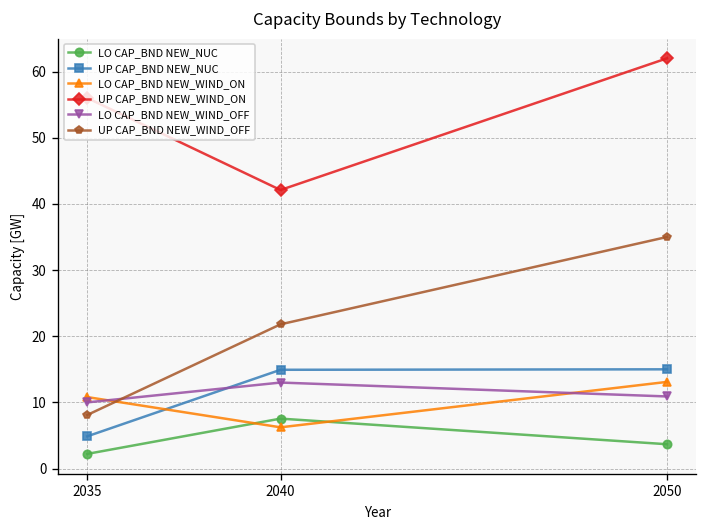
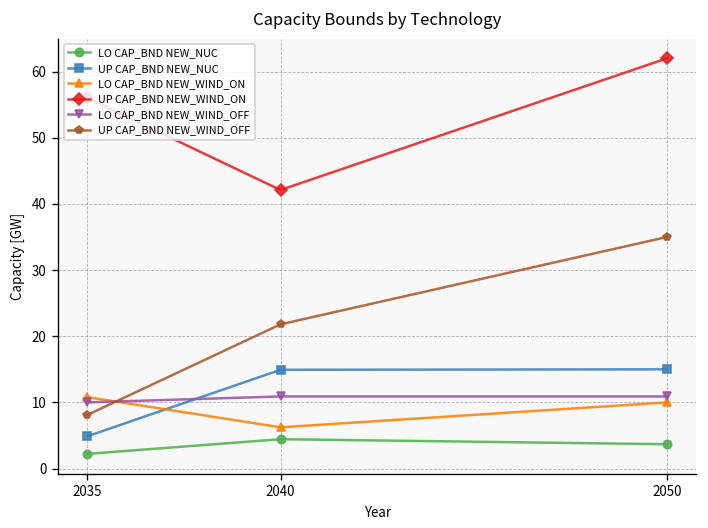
LO CAP_BND NEW_NUC, 2040: 8 -> 4
LO CAP_BND NEW_WIND_OFF, 2040: 13 -> 11
LO CAP_BND NEW_WIND_ON, 2050: 13 -> 10
